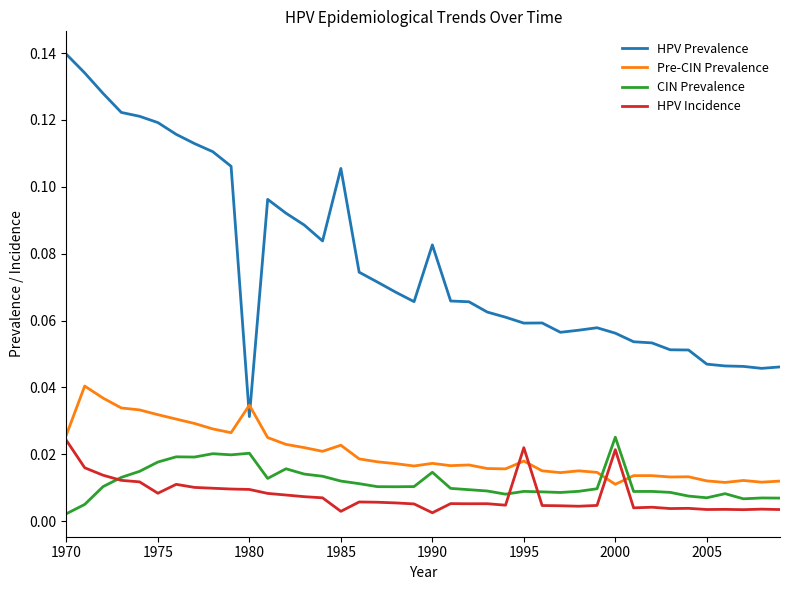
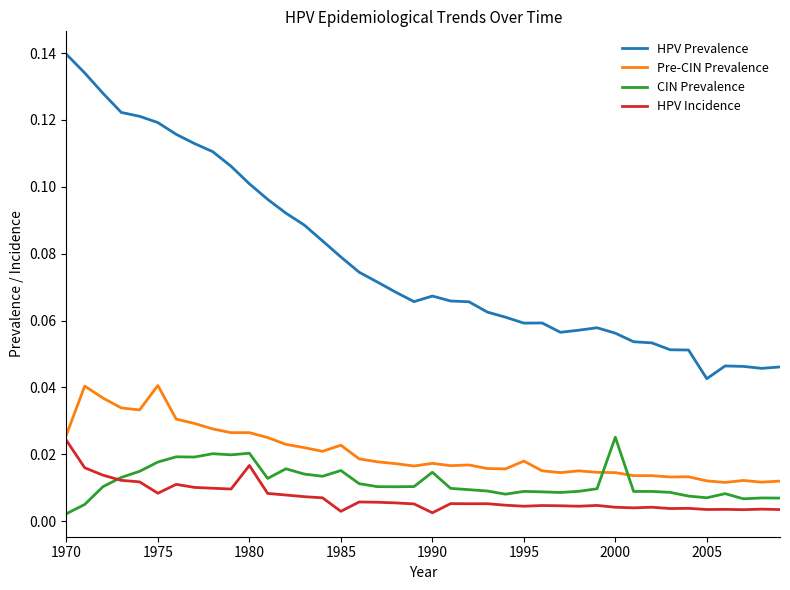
Pre-CIN Prevalence, 1975: 0.032 -> 0.041
HPV Prevalence, 1980: 0.031 -> 0.101
Pre-CIN Prevalence, 1980: 0.035 -> 0.026
HPV Incidence, 1980: 0.009 -> 0.017
HPV Prevalence, 1985: 0.105 -> 0.079
CIN Prevalence, 1985: 0.012 -> 0.015
HPV Prevalence, 1990: 0.083 -> 0.067
HPV Incidence, 1995: 0.022 -> 0.004
Pre-CIN Prevalence, 2000: 0.011 -> 0.014
HPV Incidence, 2000: 0.021 -> 0.004
HPV Prevalence, 2005: 0.047 -> 0.043
